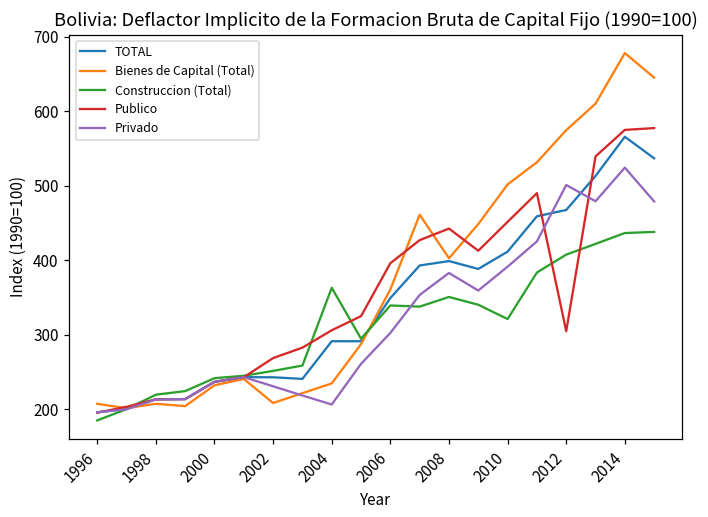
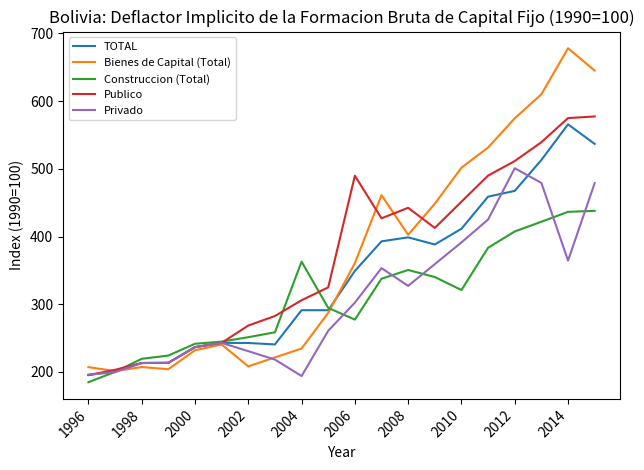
Privado, 2004: 210 -> 190
Construccion (Total), 2006: 340 -> 280
Publico, 2006: 400 -> 490
Privado, 2008: 380 -> 330
Publico, 2012: 300 -> 510
Privado, 2014: 520 -> 360
